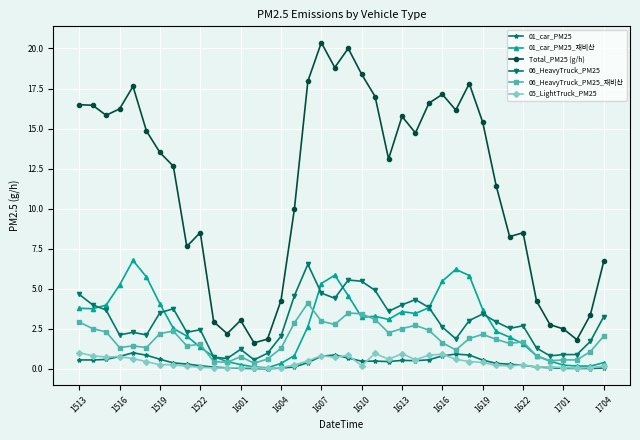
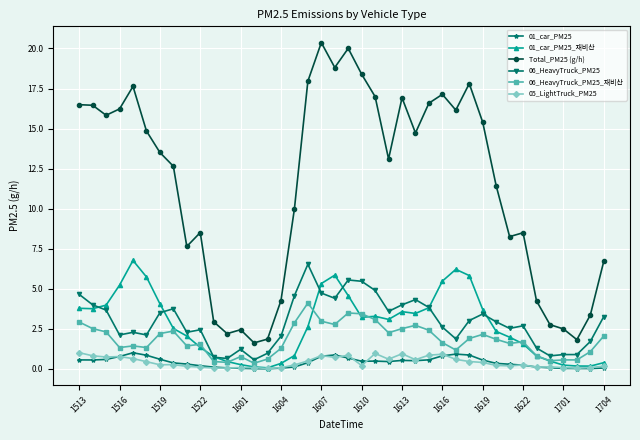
Total_PM25 (g/h), 1601: 3.0 -> 2.5
Total_PM25 (g/h), 1613: 15.8 -> 16.9
